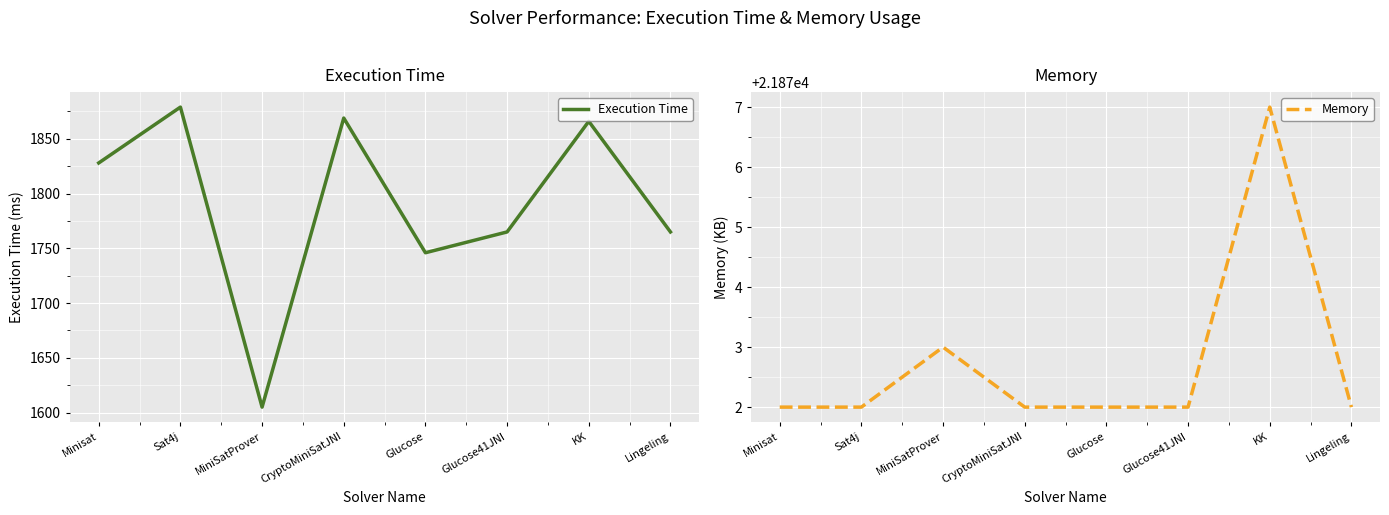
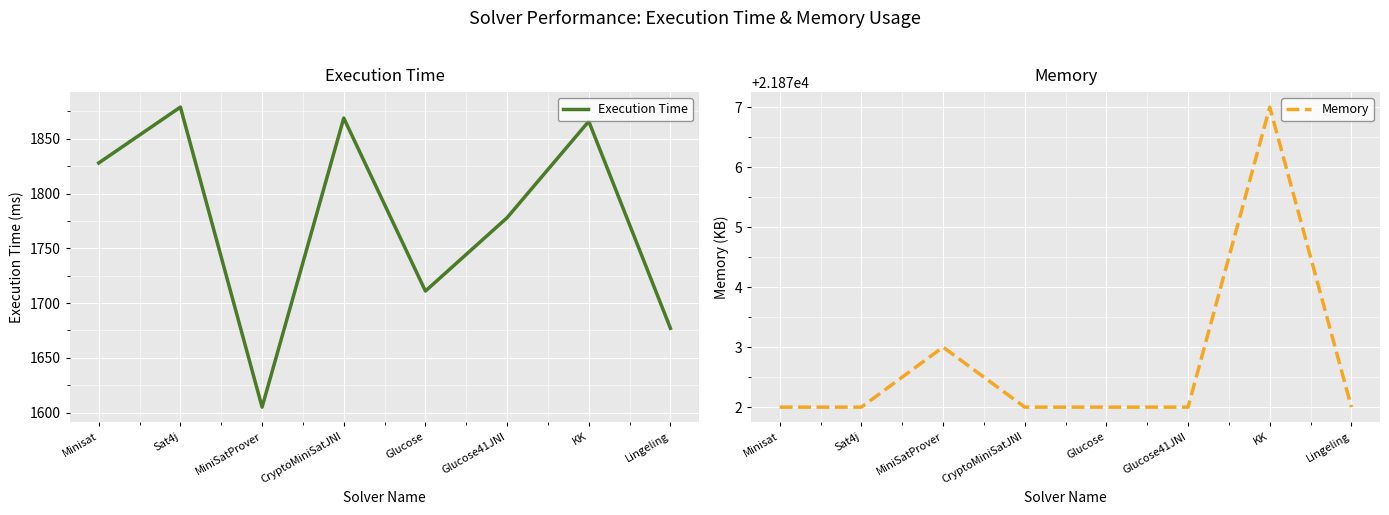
Execution Time, Glucose: 1746 -> 1711
Execution Time, Glucose41JNI: 1765 -> 1778
Execution Time, Lingeling: 1765 -> 1677
